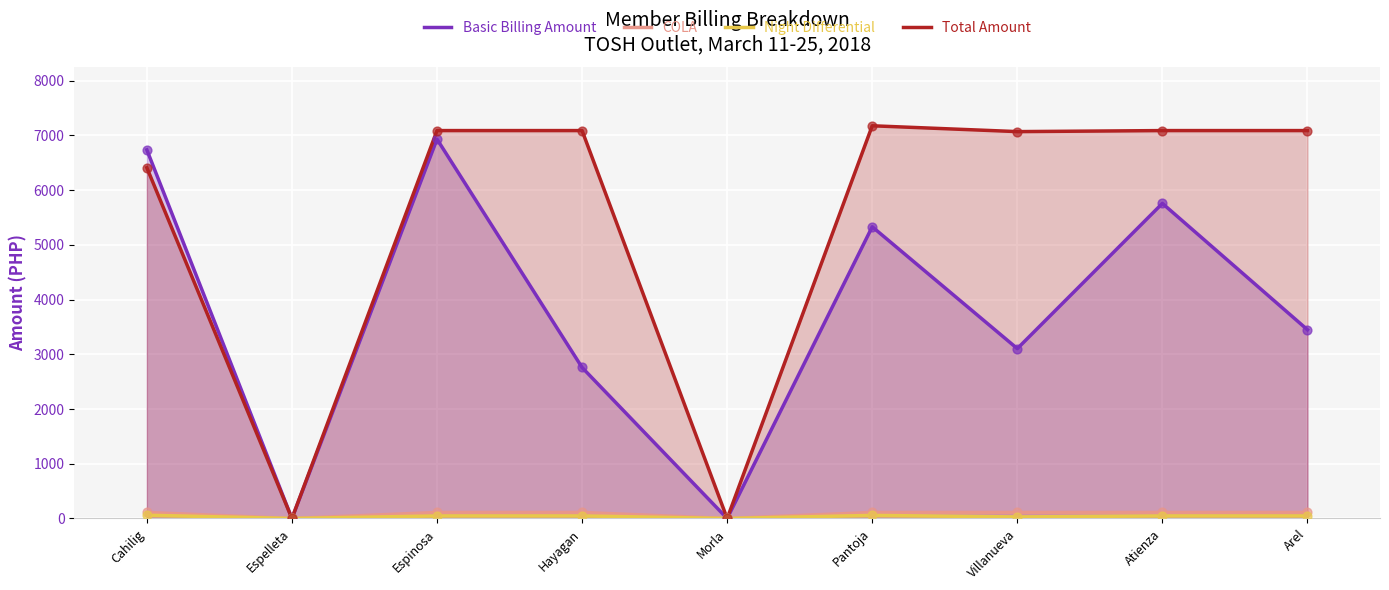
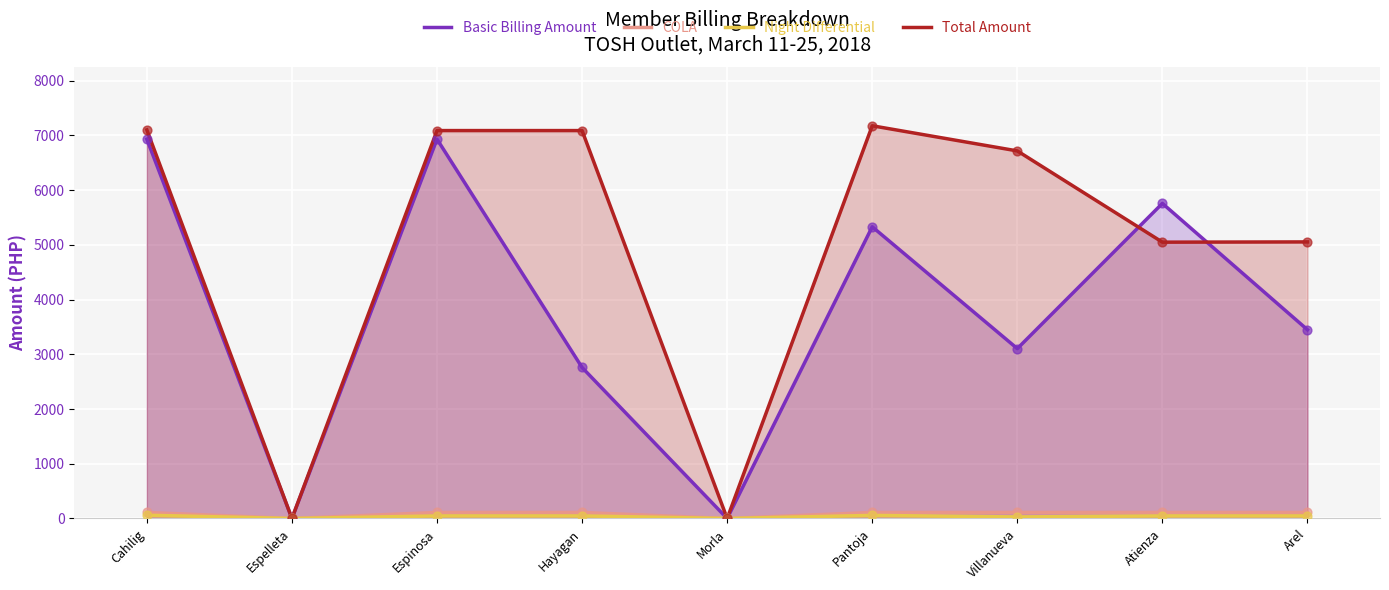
Basic Billing Amount, Cahilig: 6700 -> 6900
Total Amount, Cahilig: 6400 -> 7100
Total Amount, Villanueva: 7100 -> 6700
Total Amount, Atienza: 7100 -> 5000
Total Amount, Arel: 7100 -> 5100
